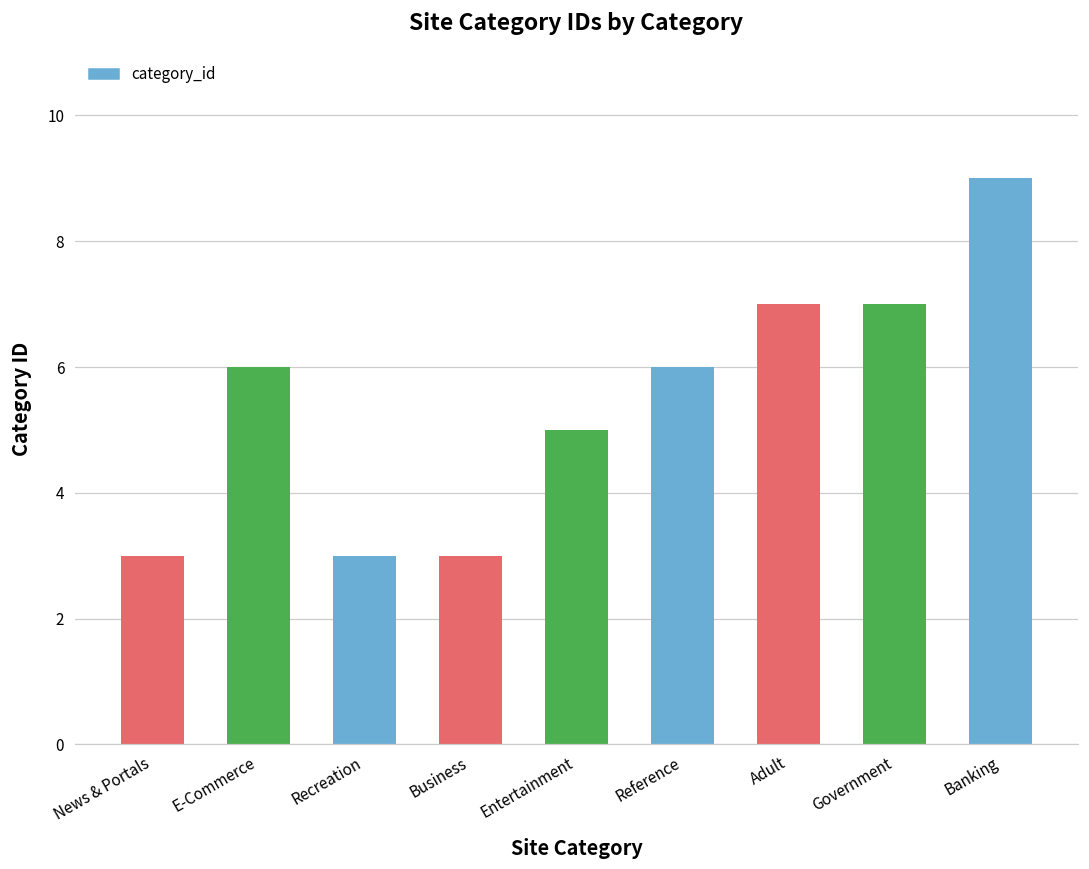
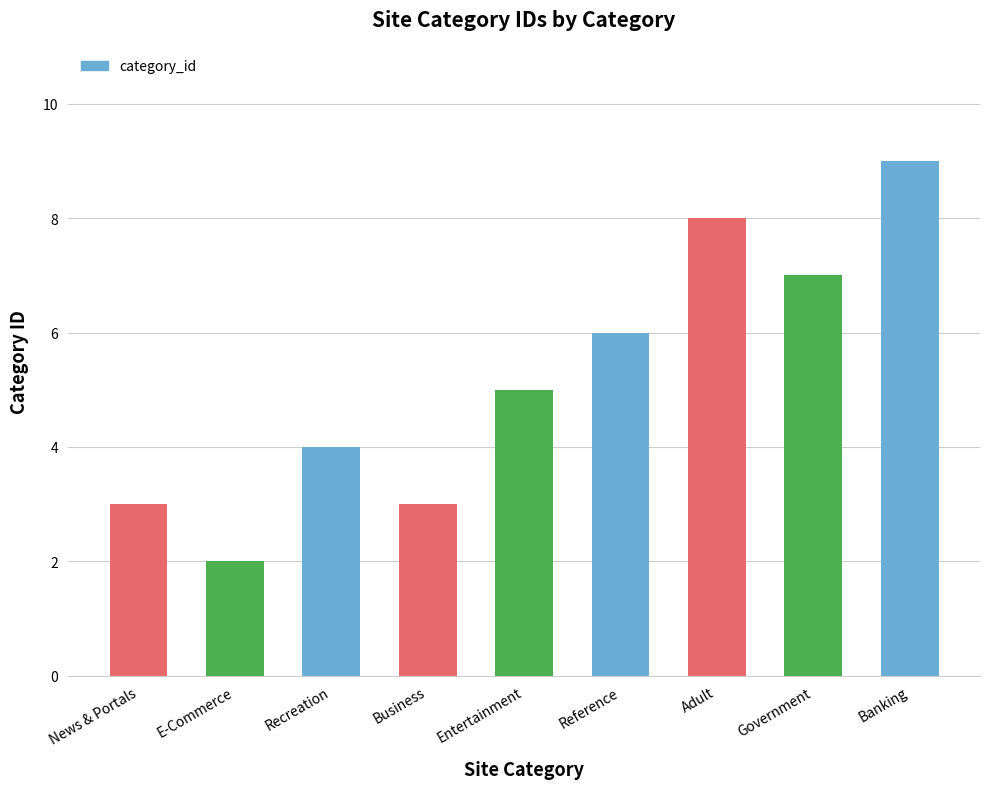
E-Commerce: 6 -> 2
Recreation: 3 -> 4
Adult: 7 -> 8
